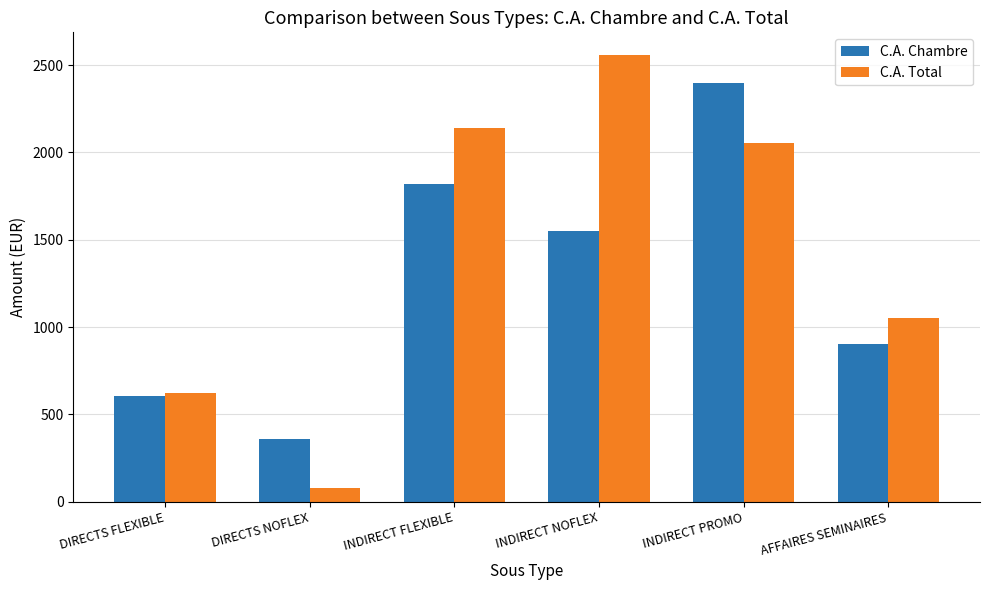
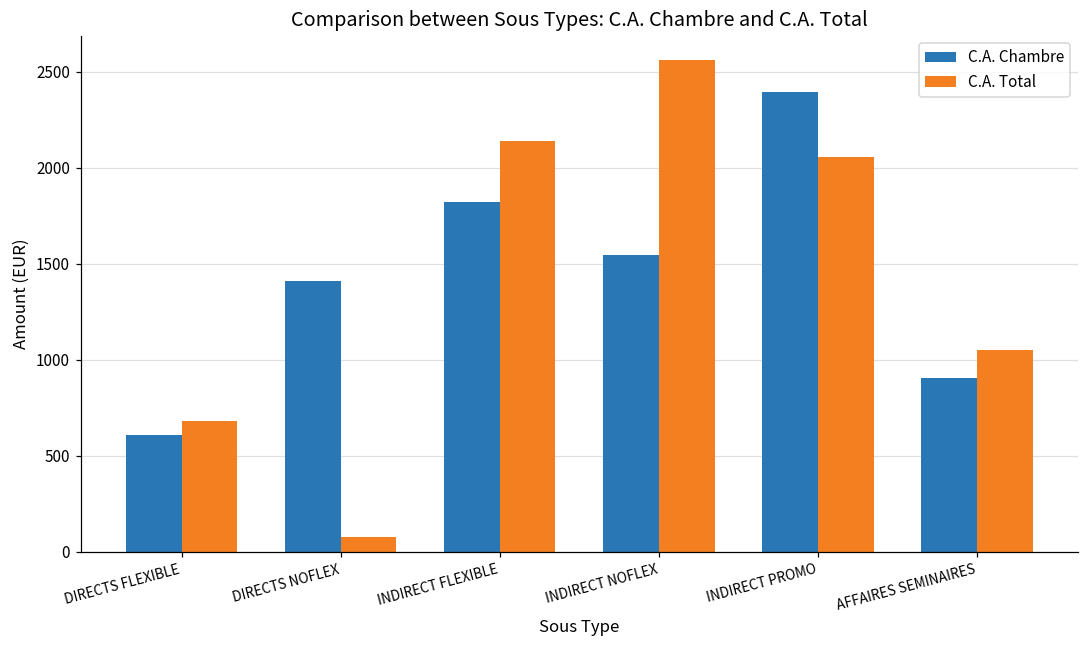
C.A. Total, DIRECTS FLEXIBLE: 620 -> 680
C.A. Chambre, DIRECTS NOFLEX: 360 -> 1410
